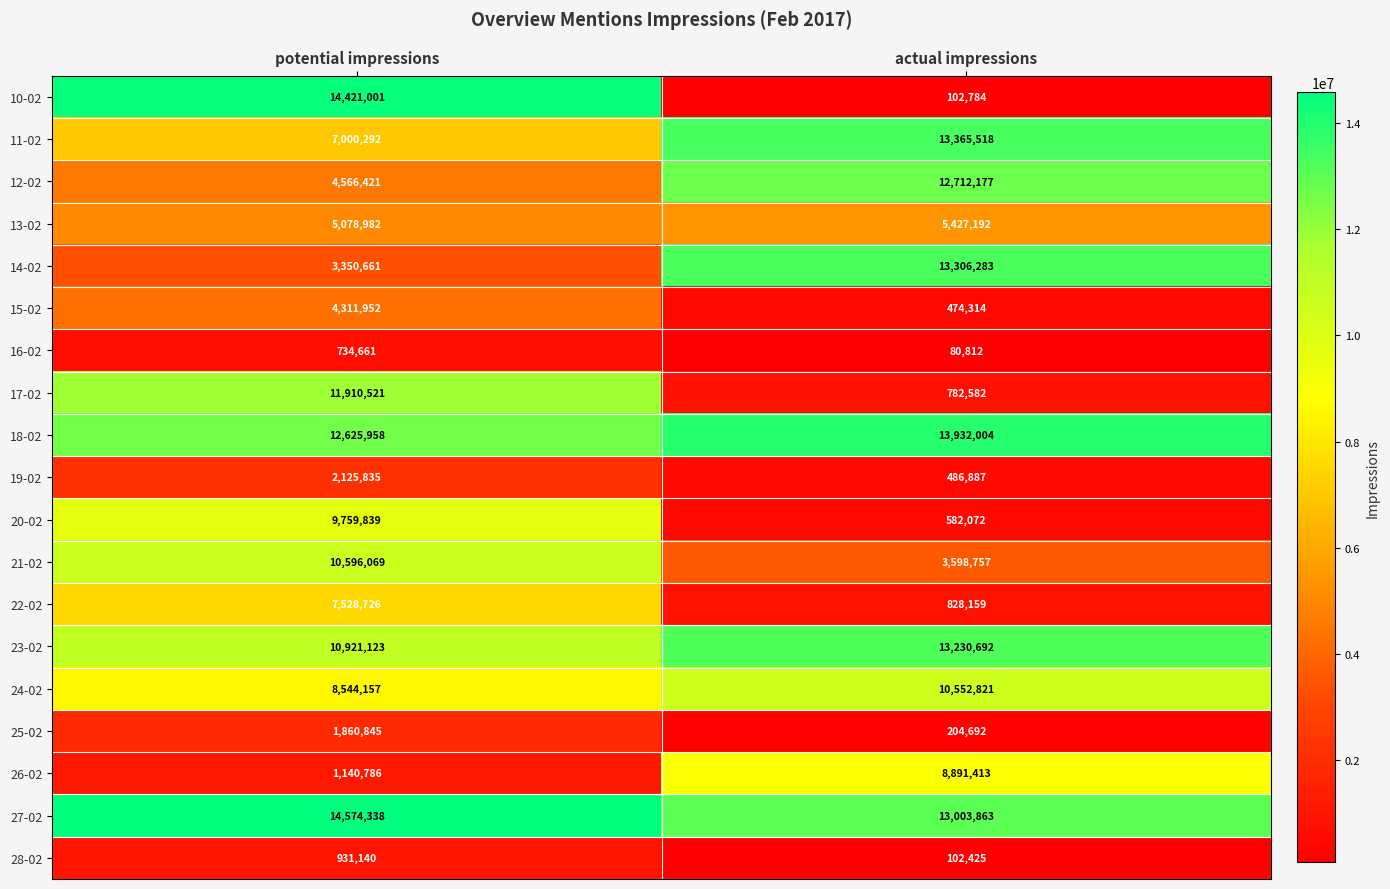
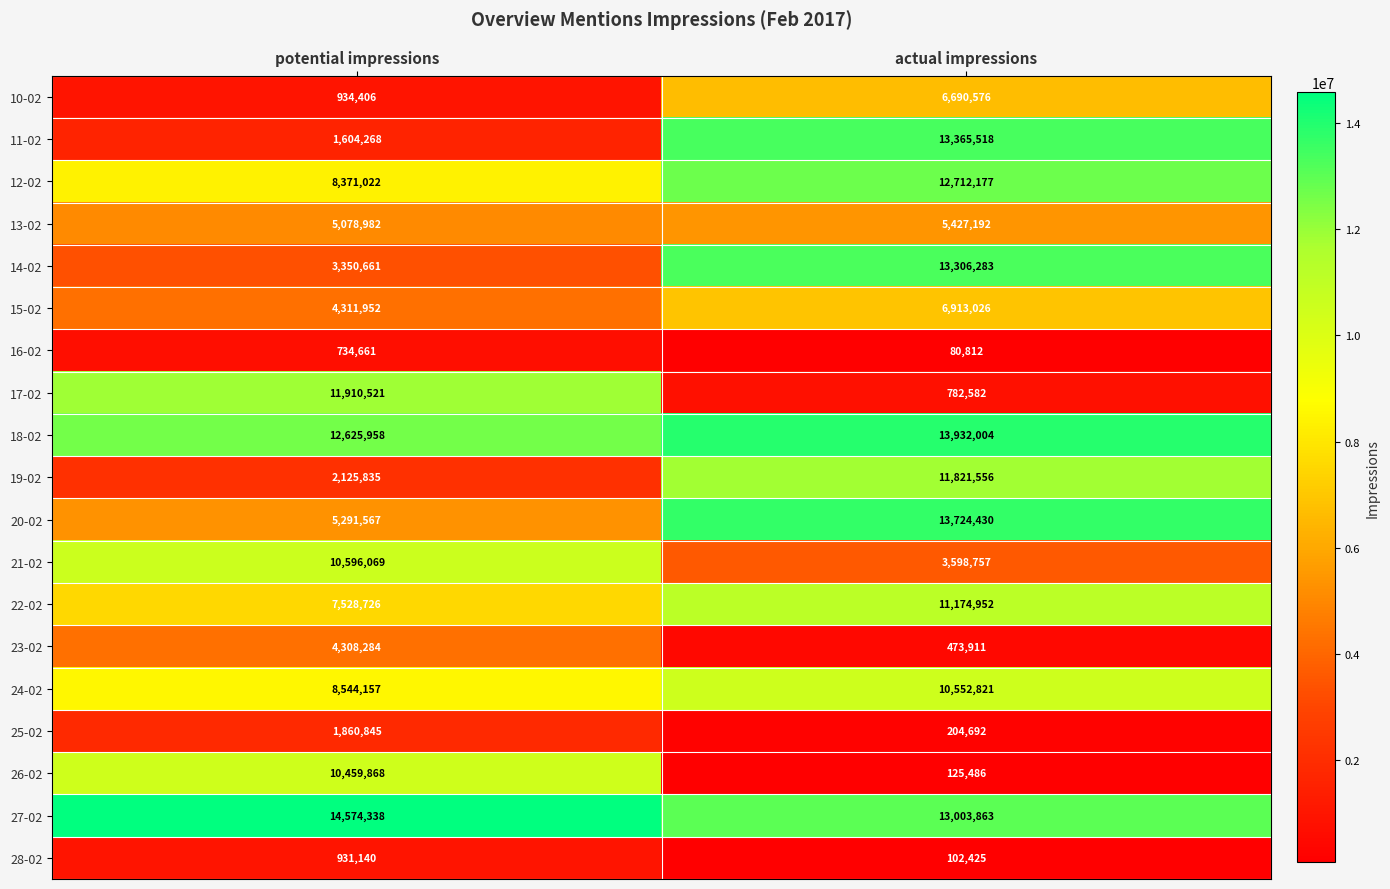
10-02, potential impressions: 14,421,001 -> 934,406
10-02, actual impressions: 102,784 -> 6,690,576
11-02, potential impressions: 7,000,292 -> 1,604,268
12-02, potential impressions: 4,566,421 -> 8,371,022
15-02, actual impressions: 474,314 -> 6,913,026
19-02, actual impressions: 486,887 -> 11,821,556
20-02, potential impressions: 9,759,839 -> 5,291,567
20-02, actual impressions: 582,072 -> 13,724,430
22-02, actual impressions: 828,159 -> 11,174,952
23-02, potential impressions: 10,921,123 -> 4,308,284
23-02, actual impressions: 13,230,692 -> 473,911
26-02, potential impressions: 1,140,786 -> 10,459,868
26-02, actual impressions: 8,891,413 -> 125,486
